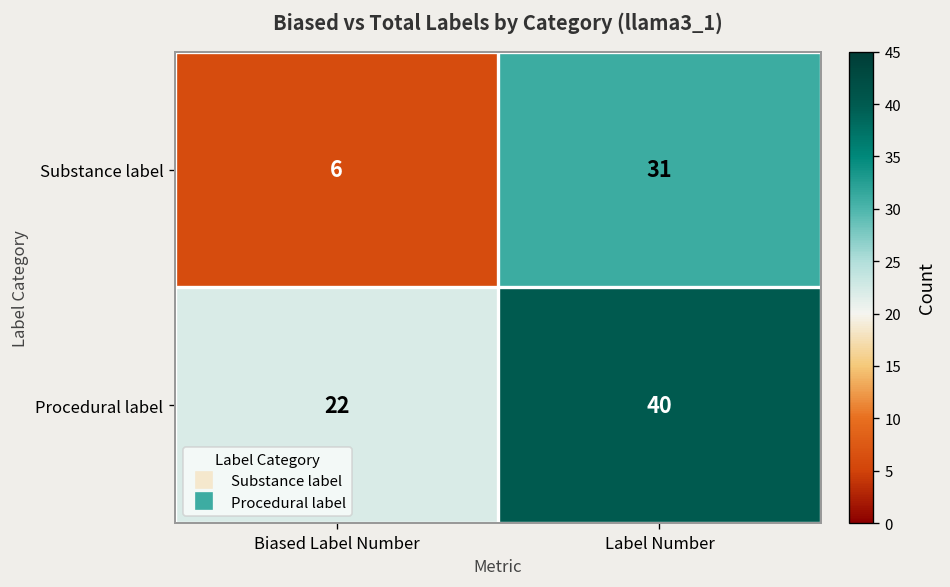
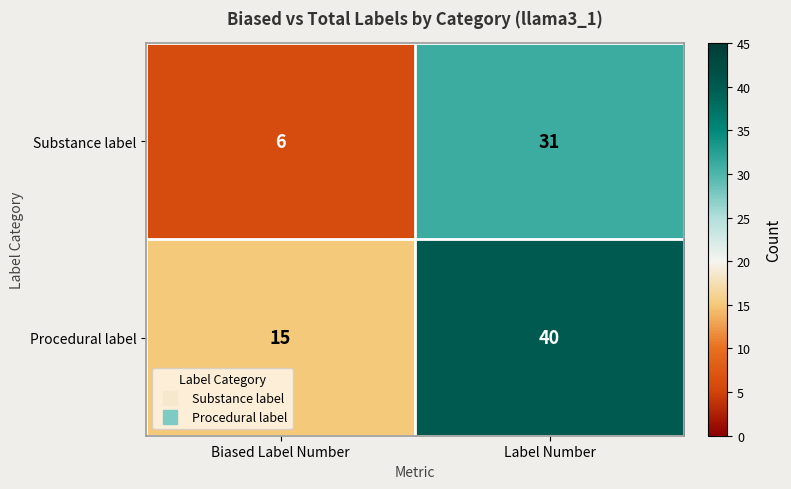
Procedural label, Biased Label Number: 22 -> 15
